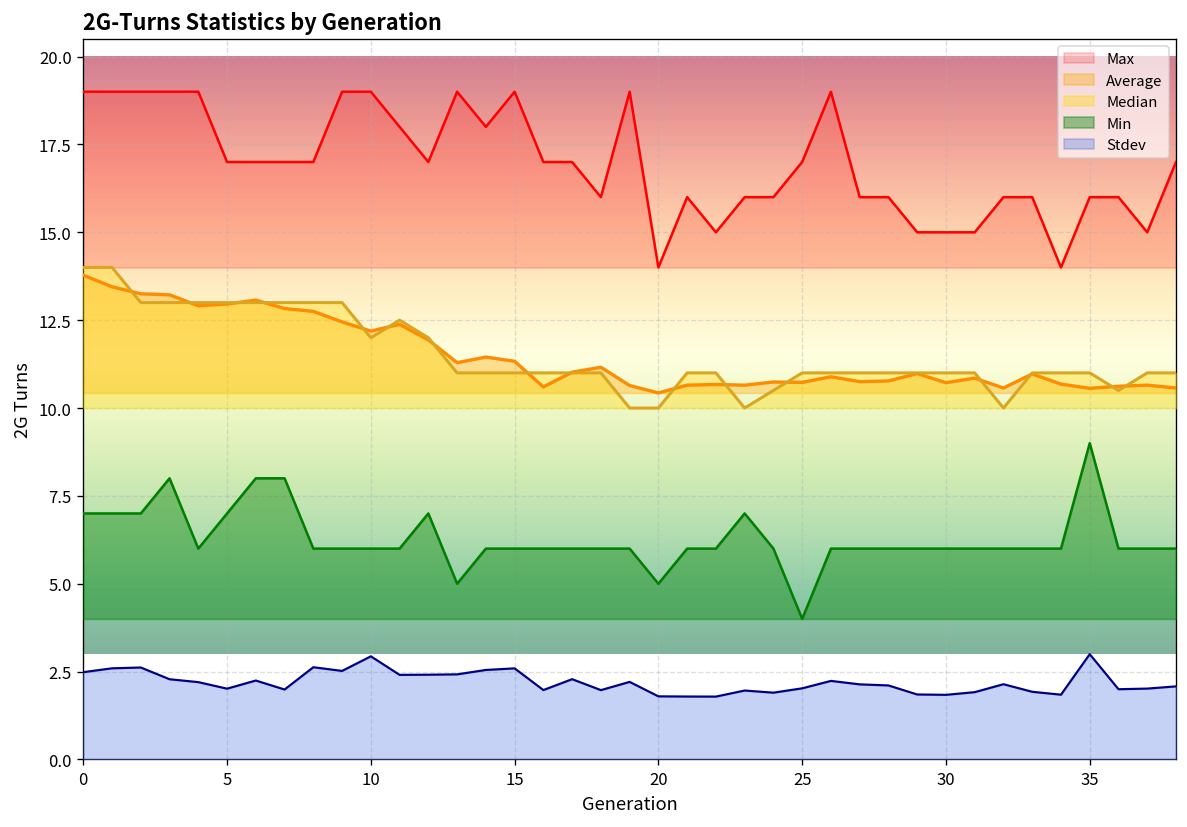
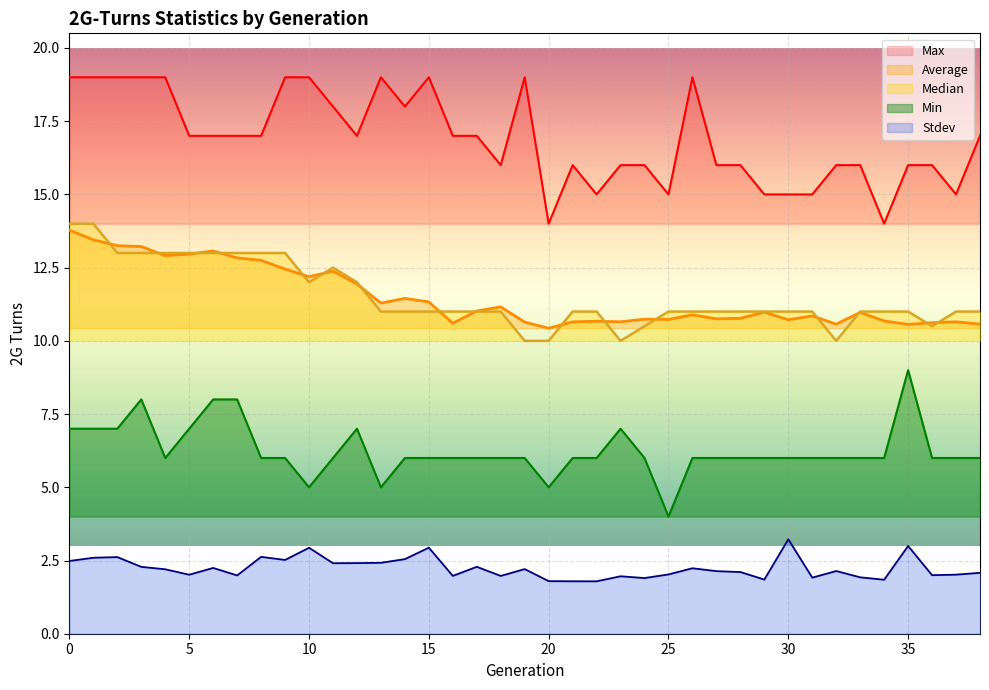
Min, 10: 6 -> 5
Stdev, 15: 2.6 -> 2.9
Max, 25: 17 -> 15
Stdev, 30: 1.8 -> 3.2
